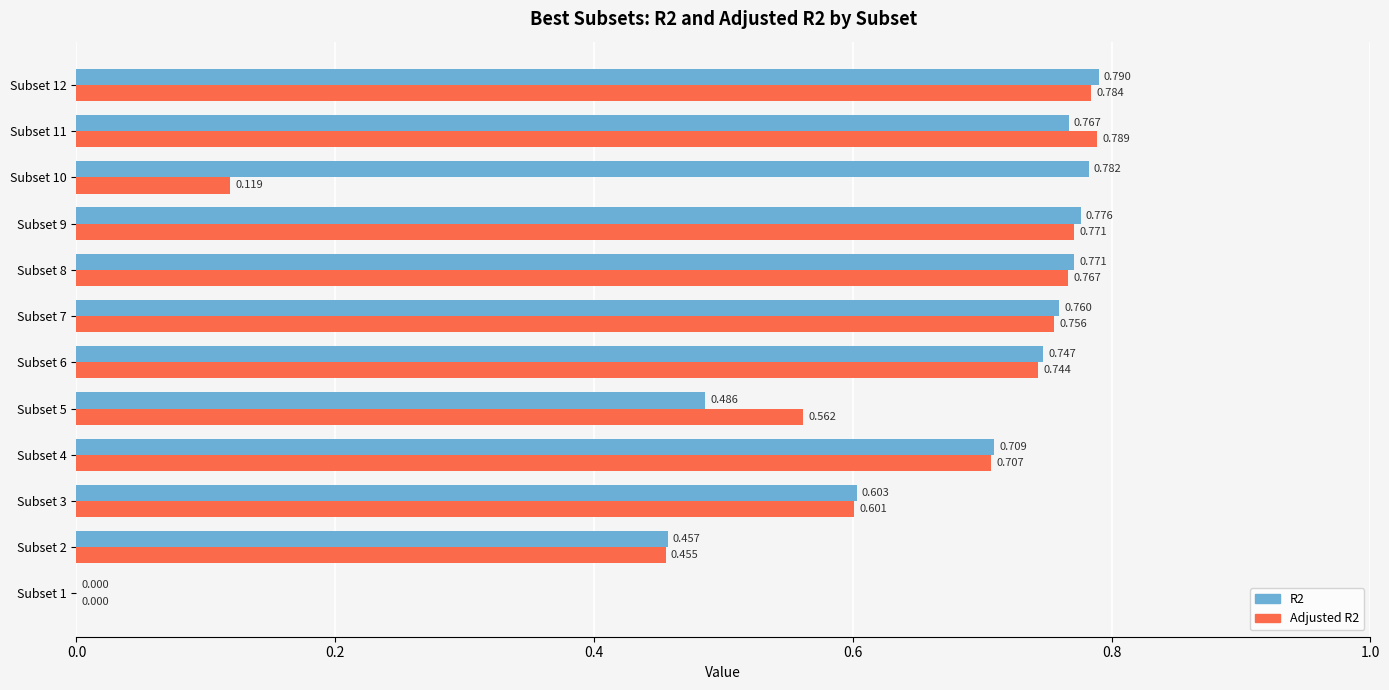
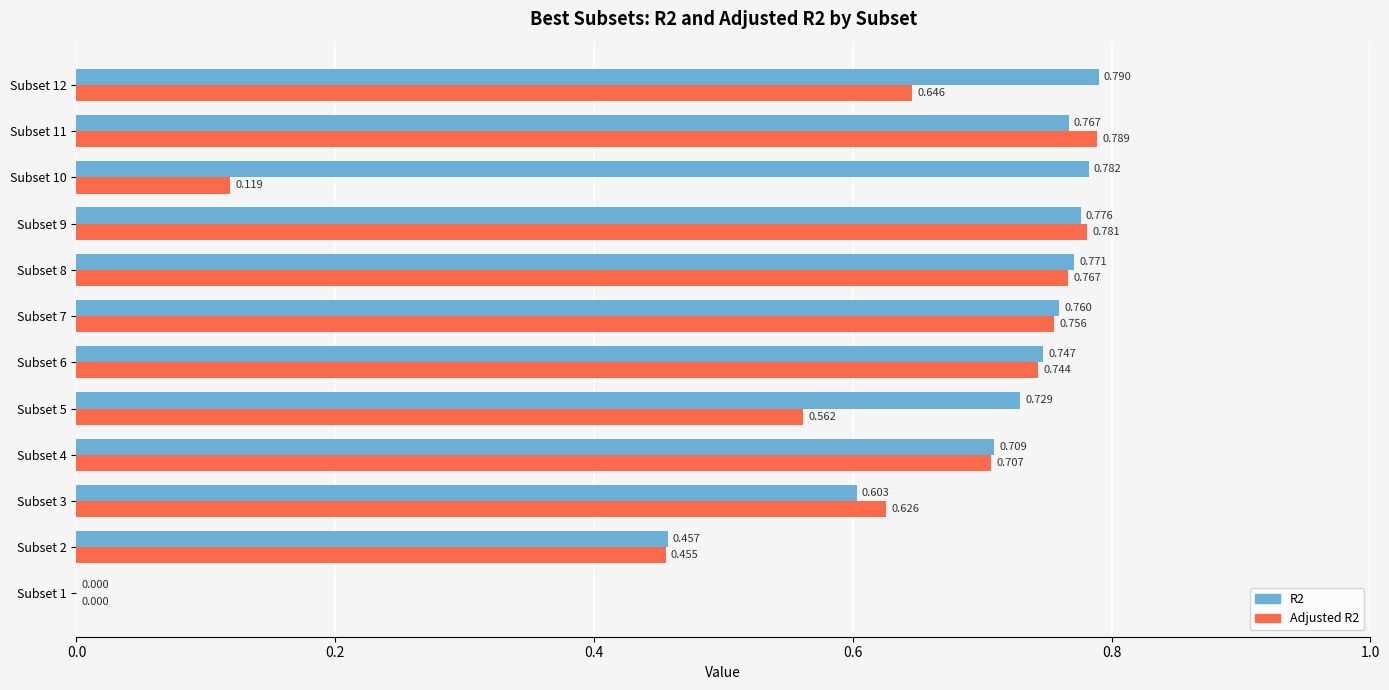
Adjusted R2, Subset 12: 0.784 -> 0.646
Adjusted R2, Subset 9: 0.771 -> 0.781
R2, Subset 5: 0.486 -> 0.729
Adjusted R2, Subset 3: 0.601 -> 0.626
